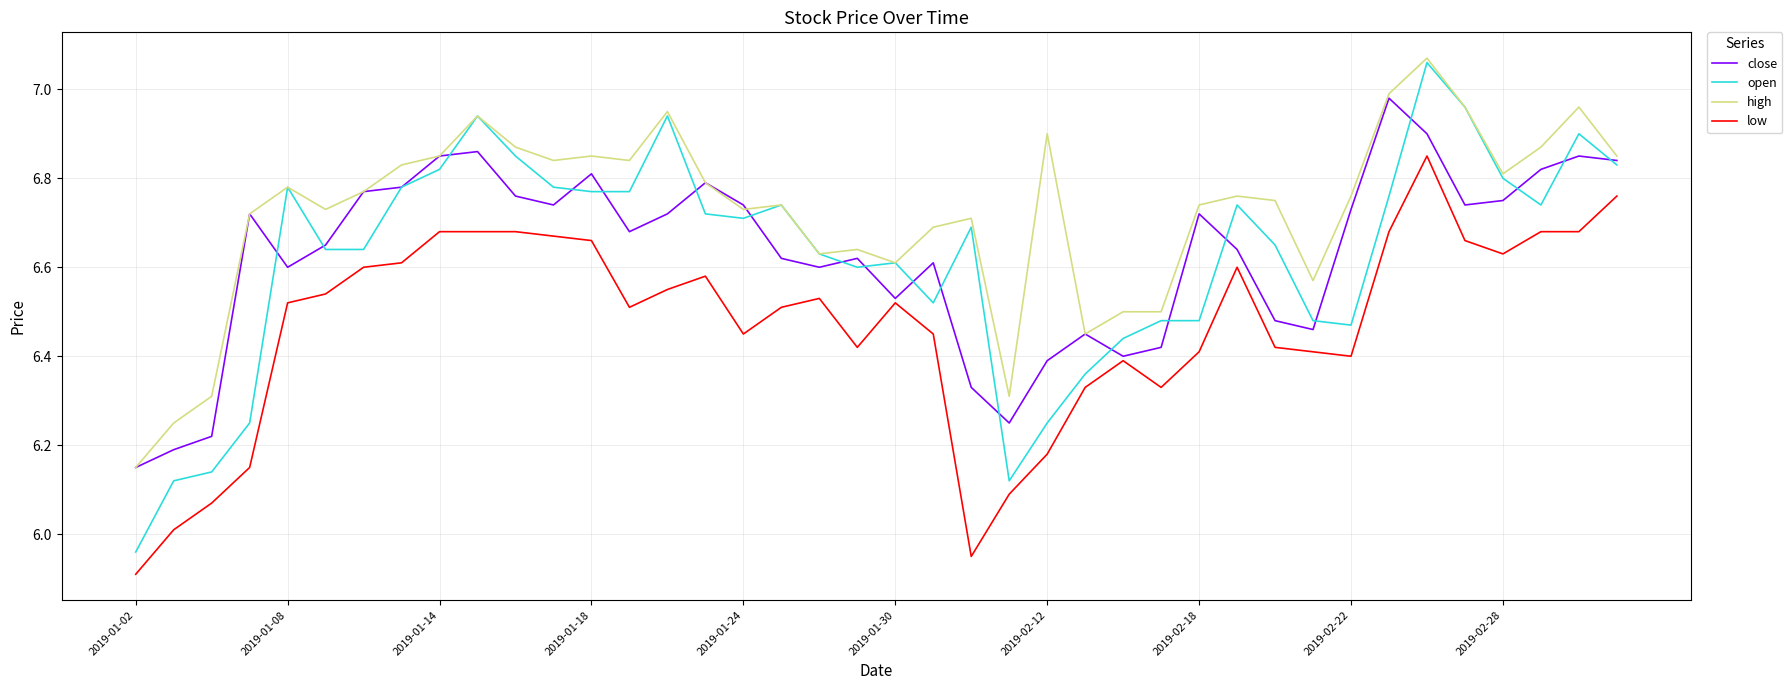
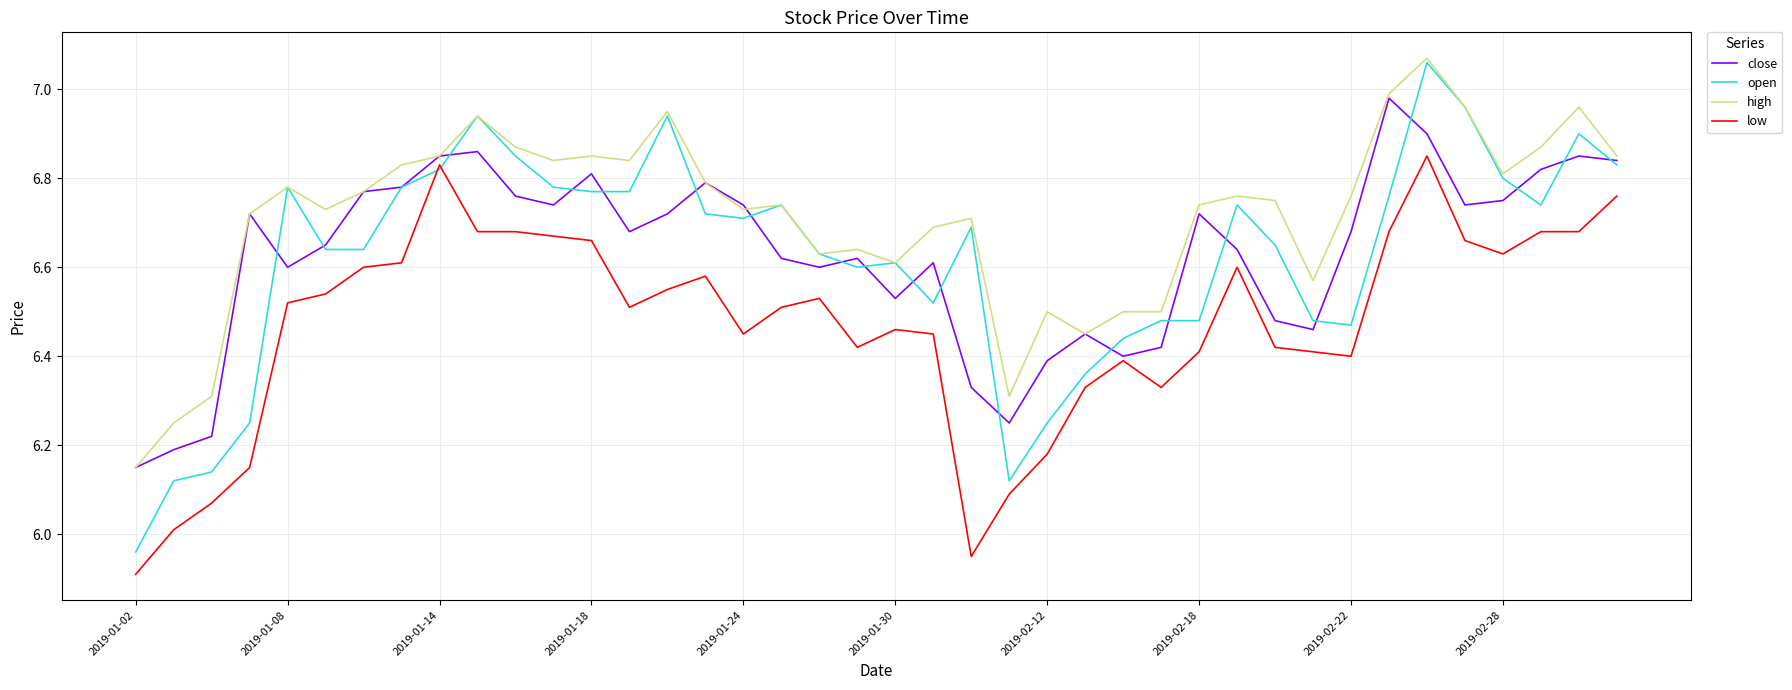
low, 2019-01-14: 6.68 -> 6.83
low, 2019-01-30: 6.52 -> 6.46
high, 2019-02-12: 6.9 -> 6.5
close, 2019-02-22: 6.73 -> 6.68
